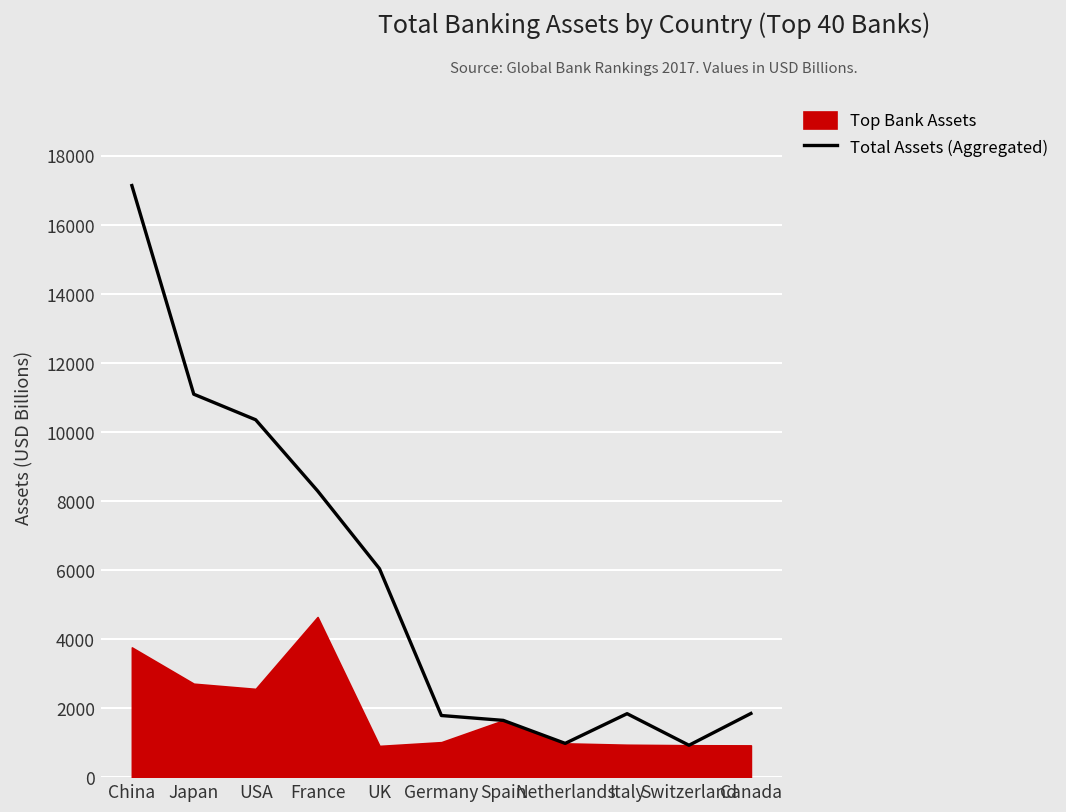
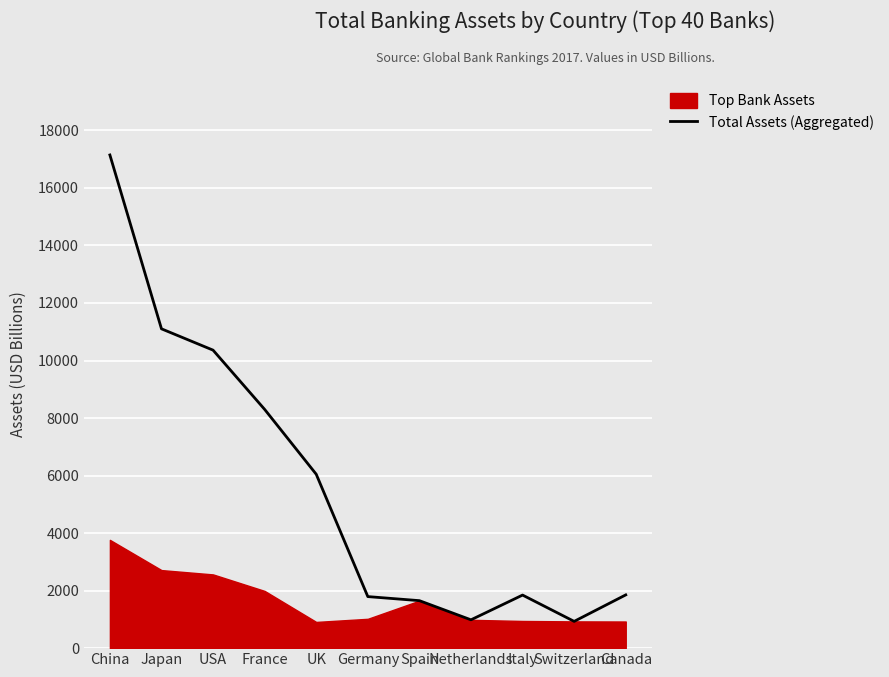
Top Bank Assets, France: 4600 -> 2000
